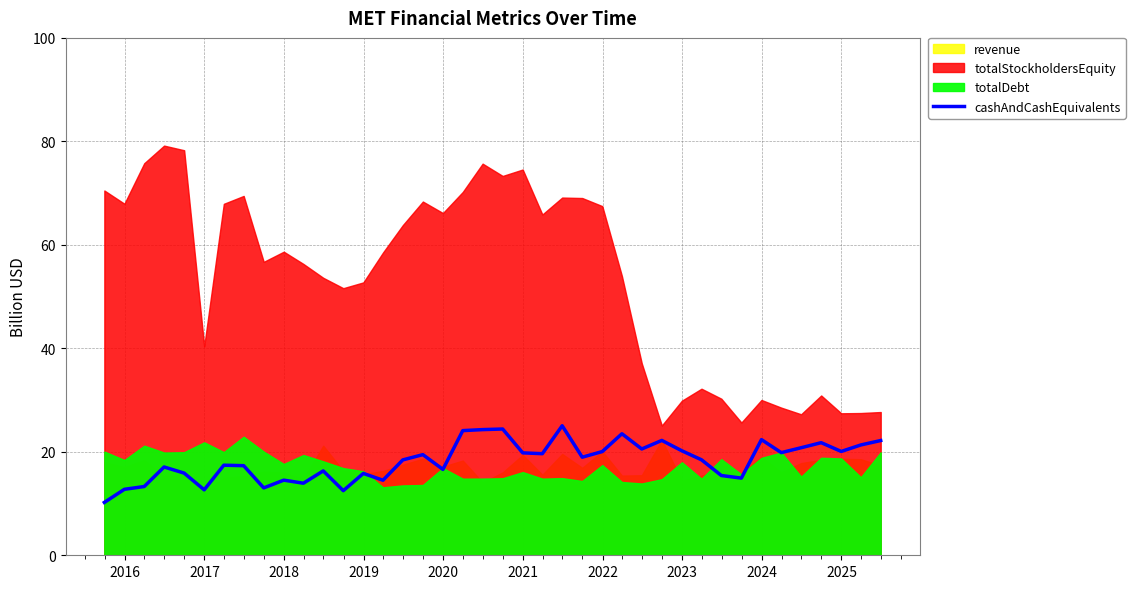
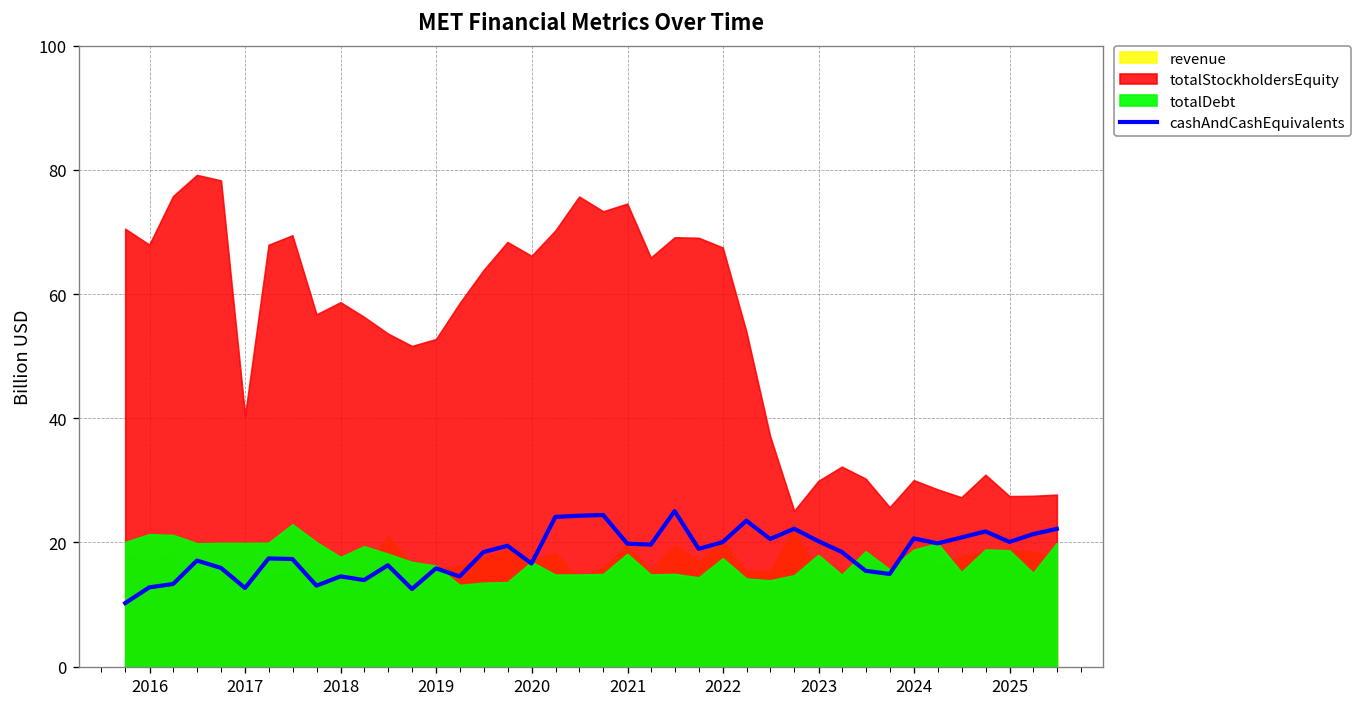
totalDebt, 2016: 18 -> 21
totalDebt, 2017: 22 -> 20
totalDebt, 2021: 16 -> 18
cashAndCashEquivalents, 2024: 22 -> 21
